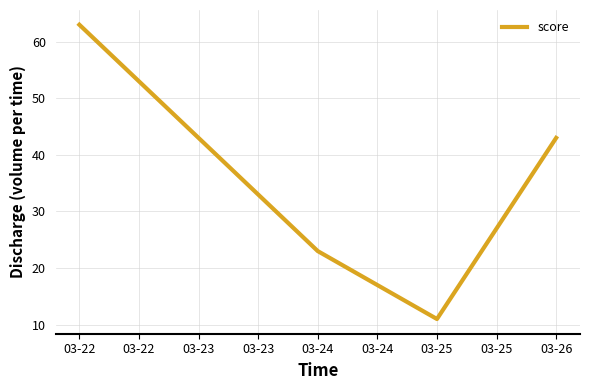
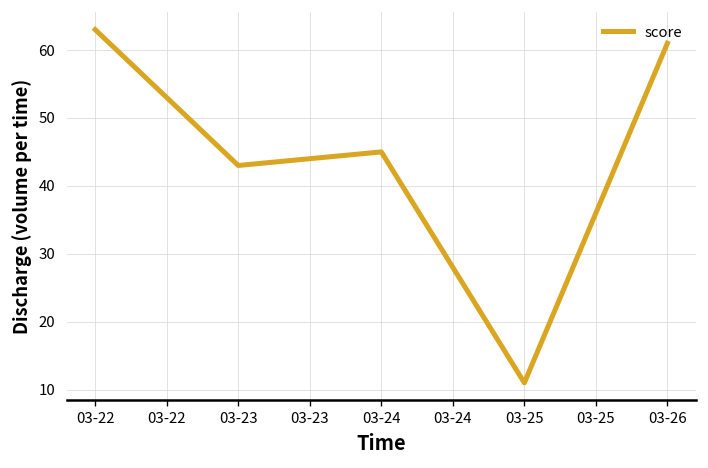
03-24: 23 -> 45
03-26: 43 -> 61
